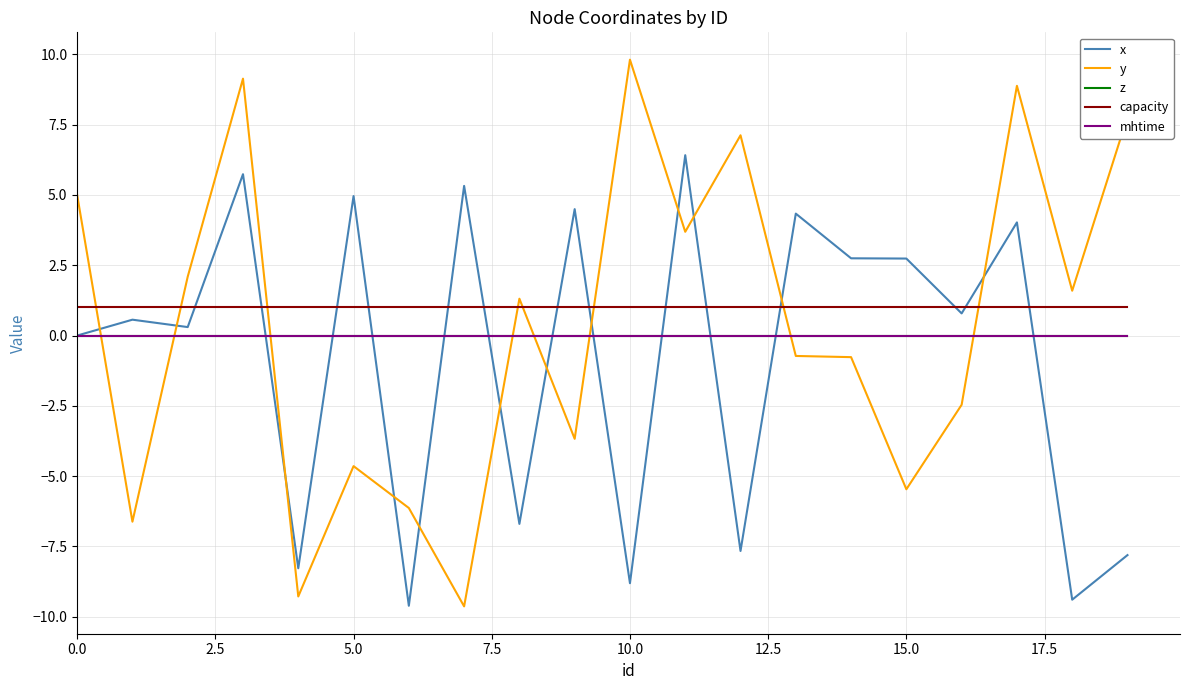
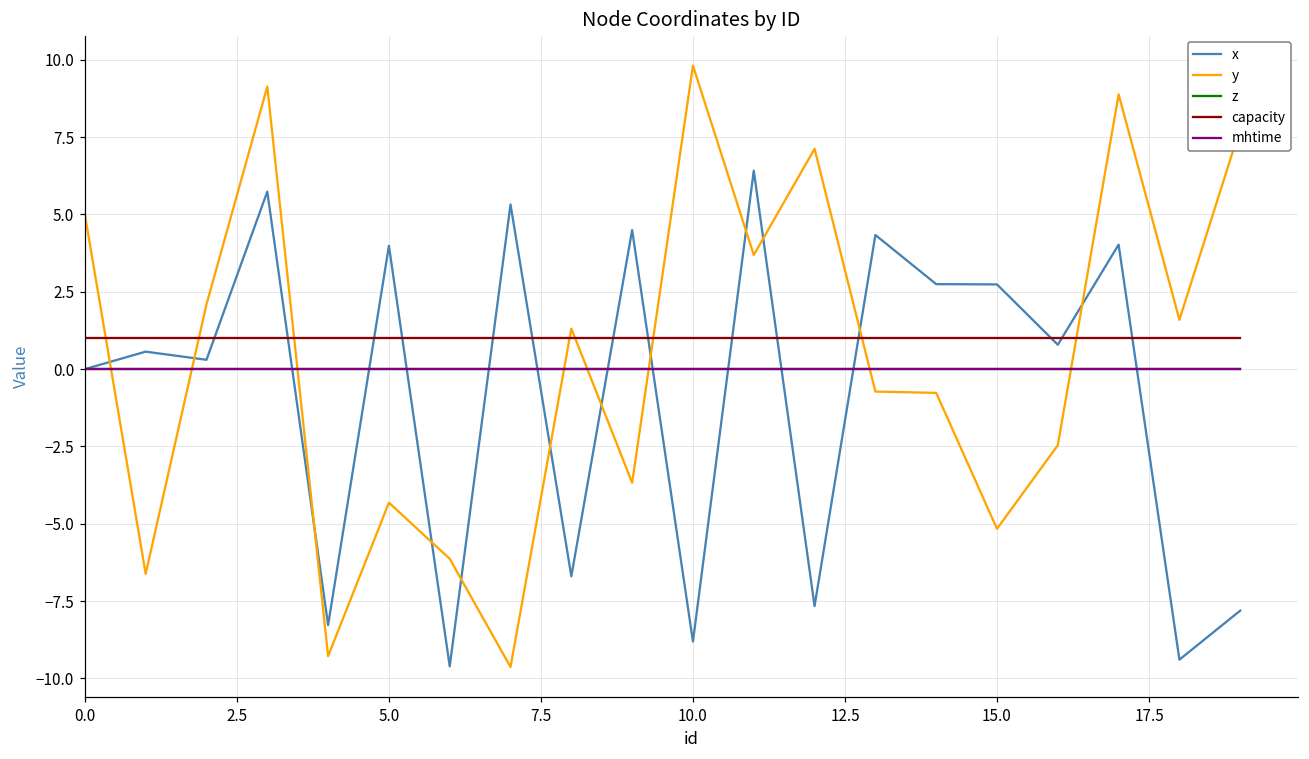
x, 5.0: 5.0 -> 4.0
y, 5.0: -4.6 -> -4.3
y, 15.0: -5.5 -> -5.2
